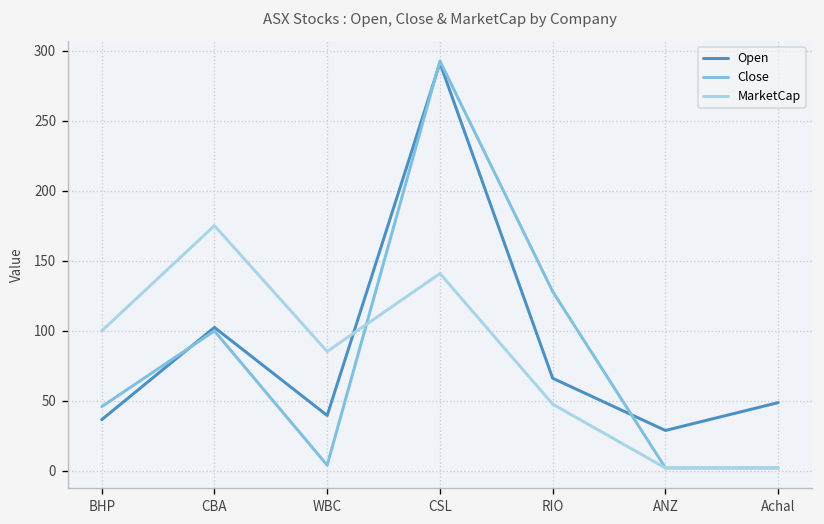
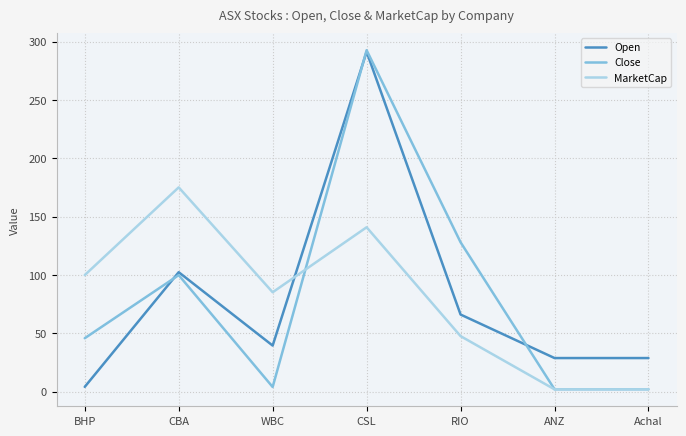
Open, BHP: 37 -> 4
Open, Achal: 49 -> 29
